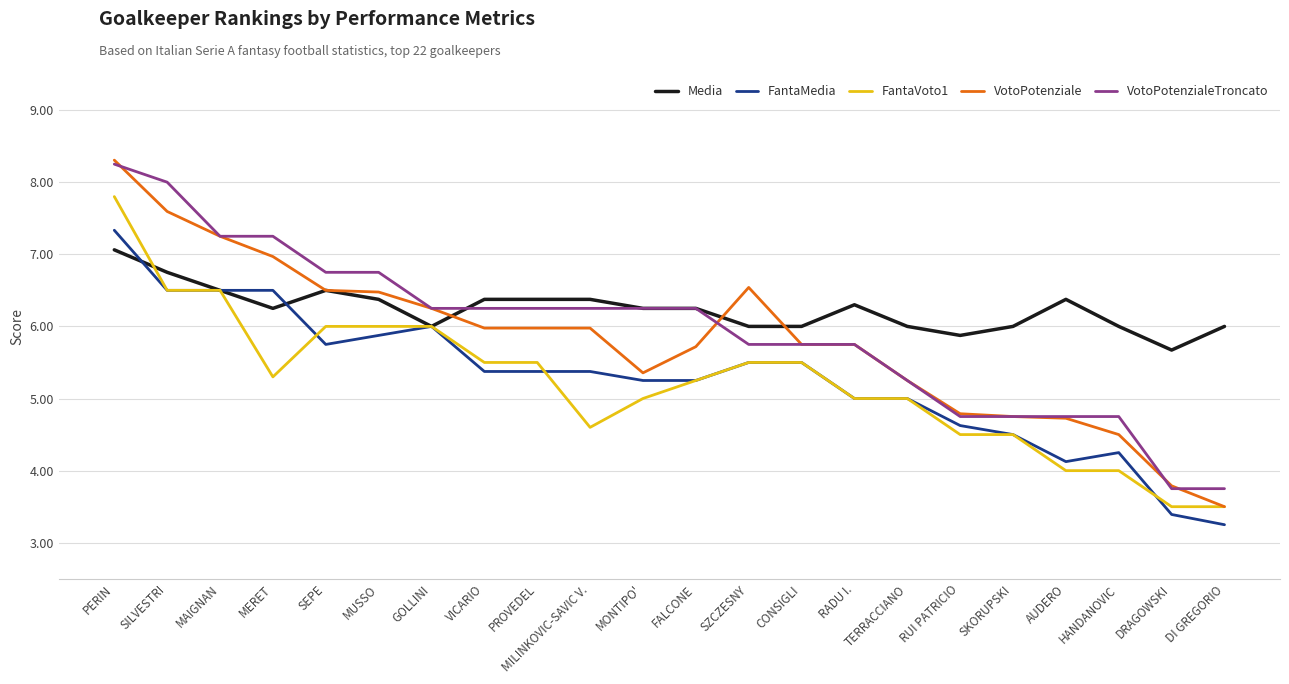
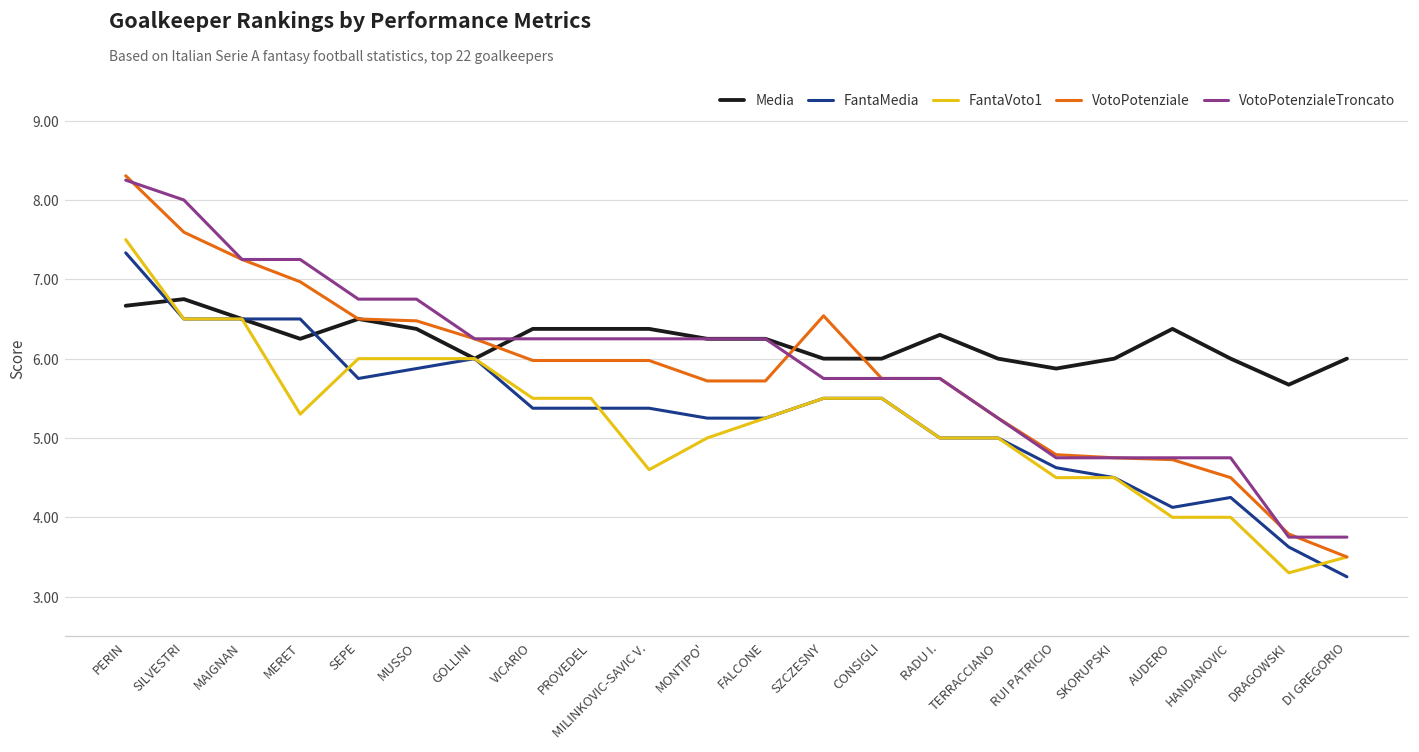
Media, PERIN: 7.1 -> 6.7
FantaVoto1, PERIN: 7.8 -> 7.5
VotoPotenziale, MONTIPO': 5.4 -> 5.7
FantaMedia, DRAGOWSKI: 3.4 -> 3.6
FantaVoto1, DRAGOWSKI: 3.5 -> 3.3
